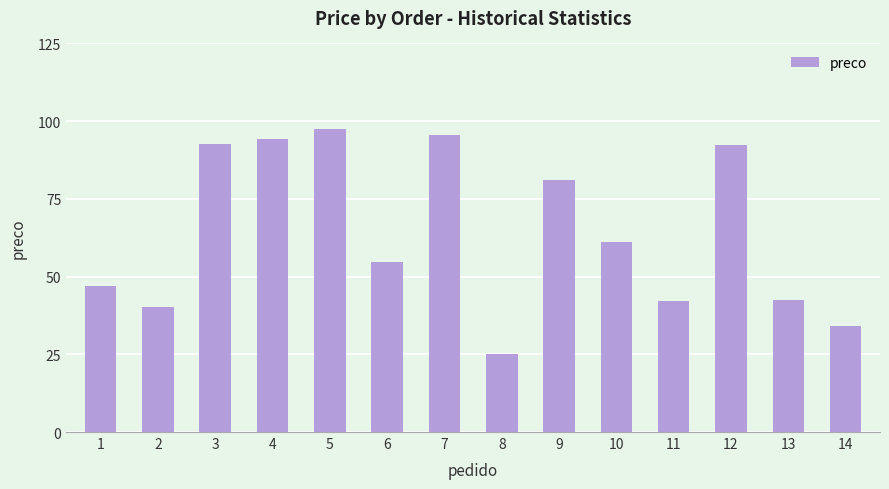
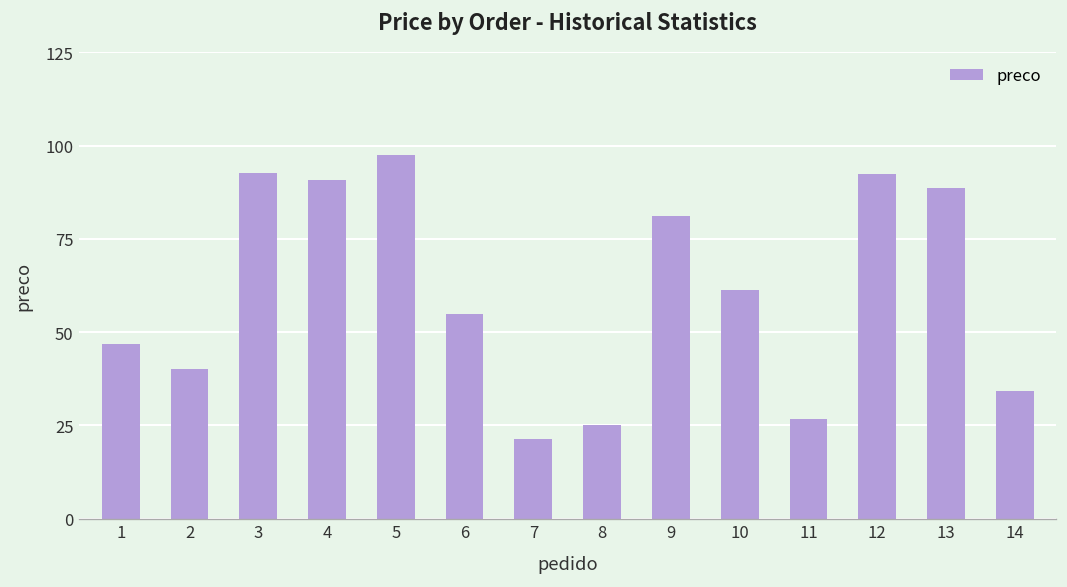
4: 94 -> 91
7: 96 -> 21
11: 42 -> 27
13: 43 -> 89
